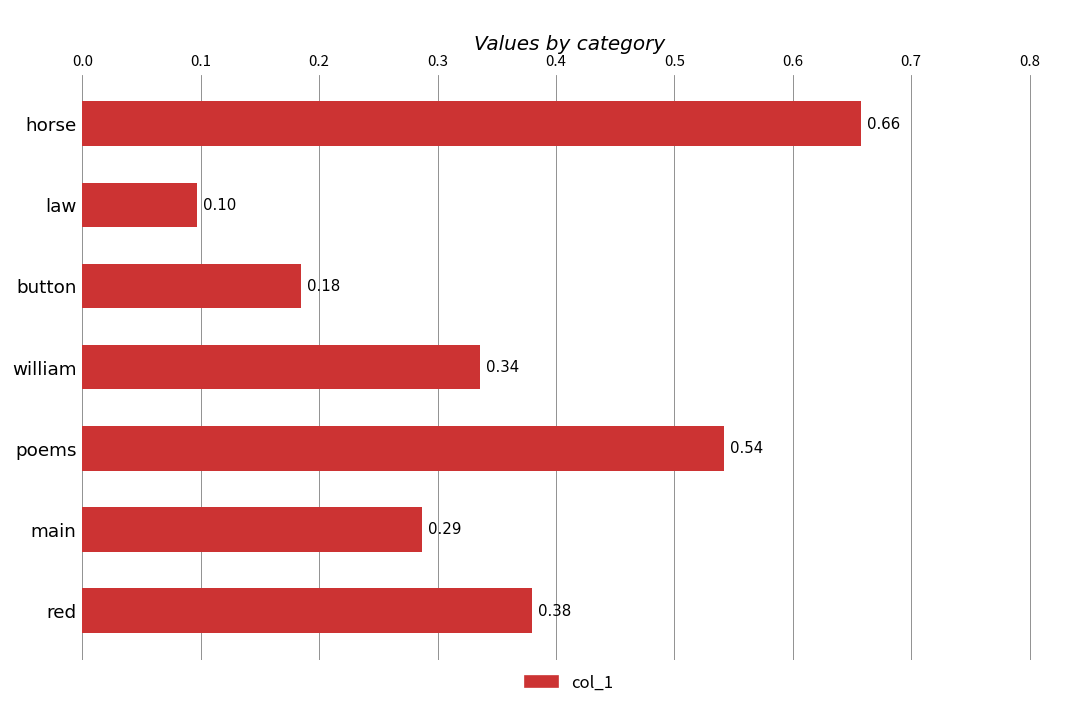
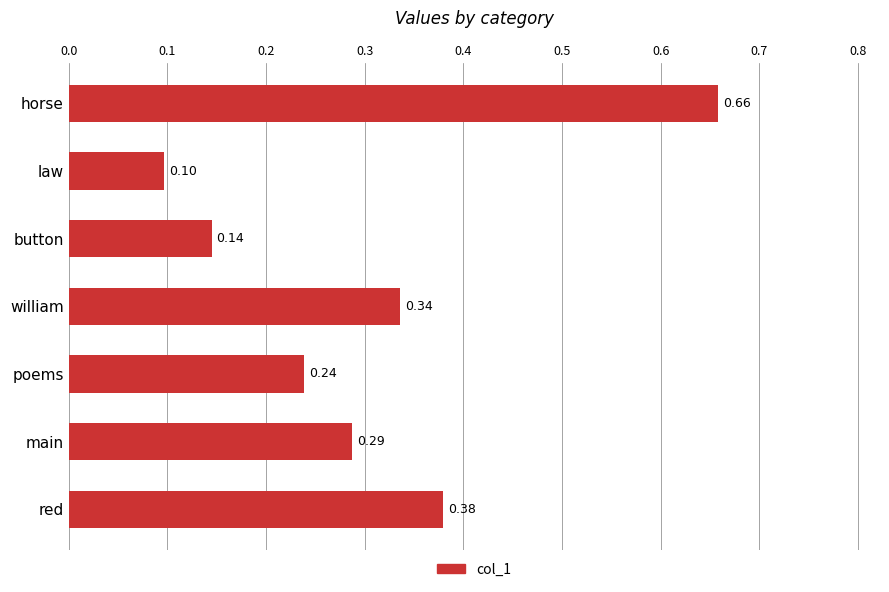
button: 0.18 -> 0.14
poems: 0.54 -> 0.24
